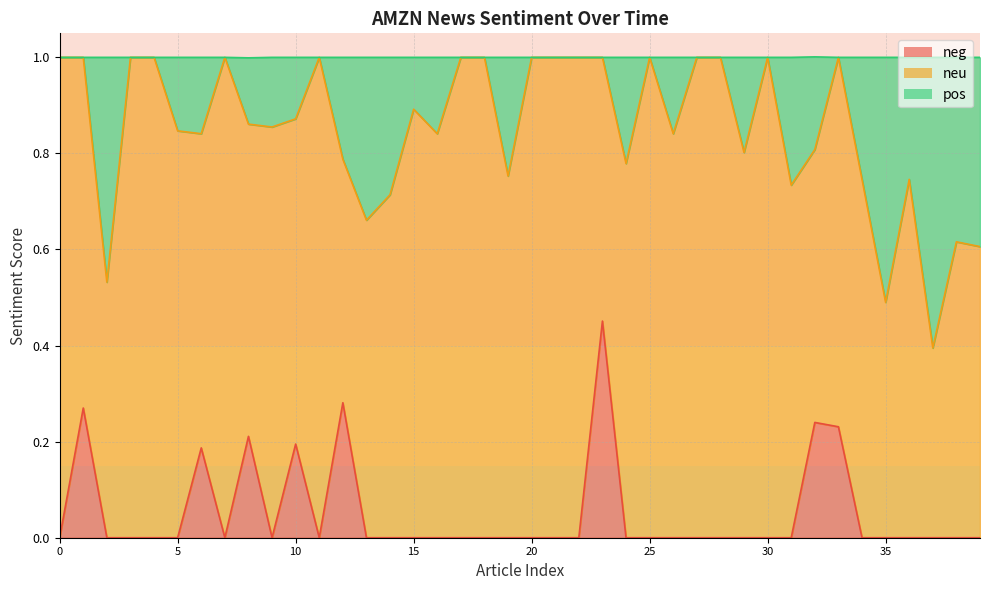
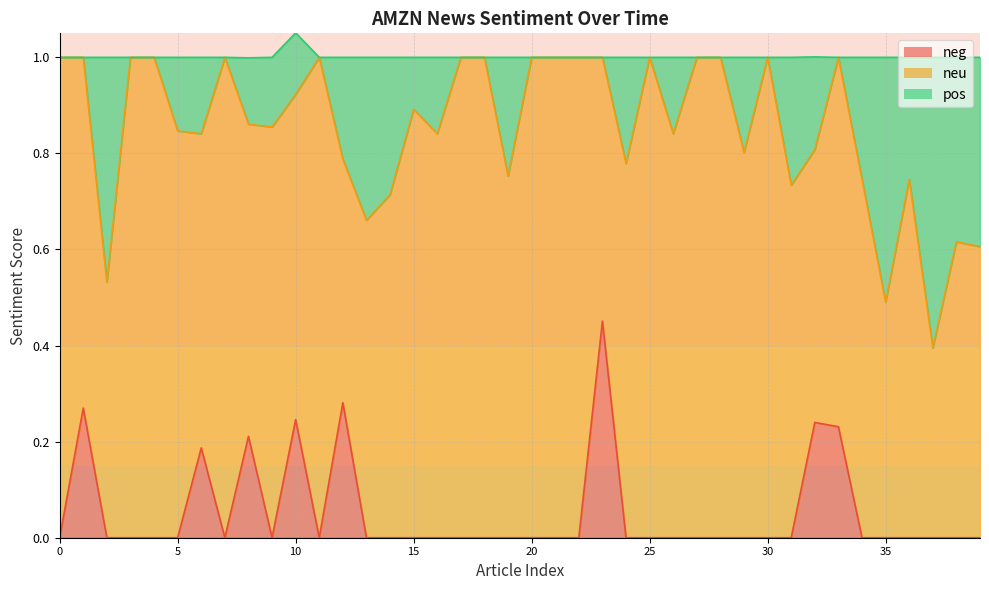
neg, 10: 0.20 -> 0.25
